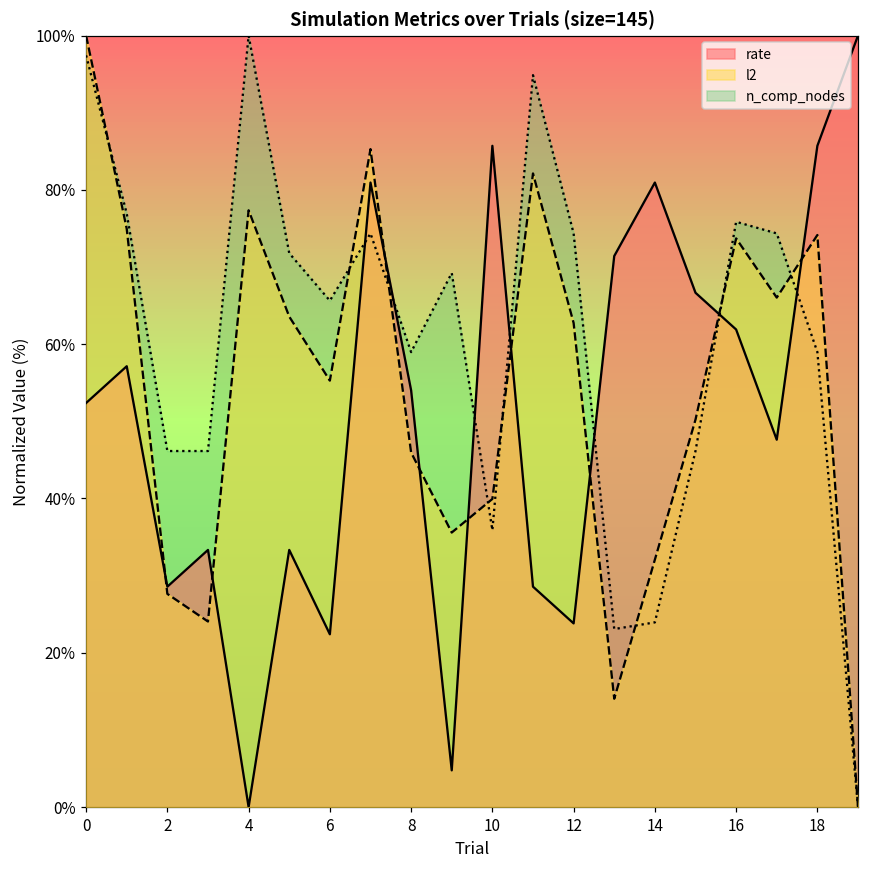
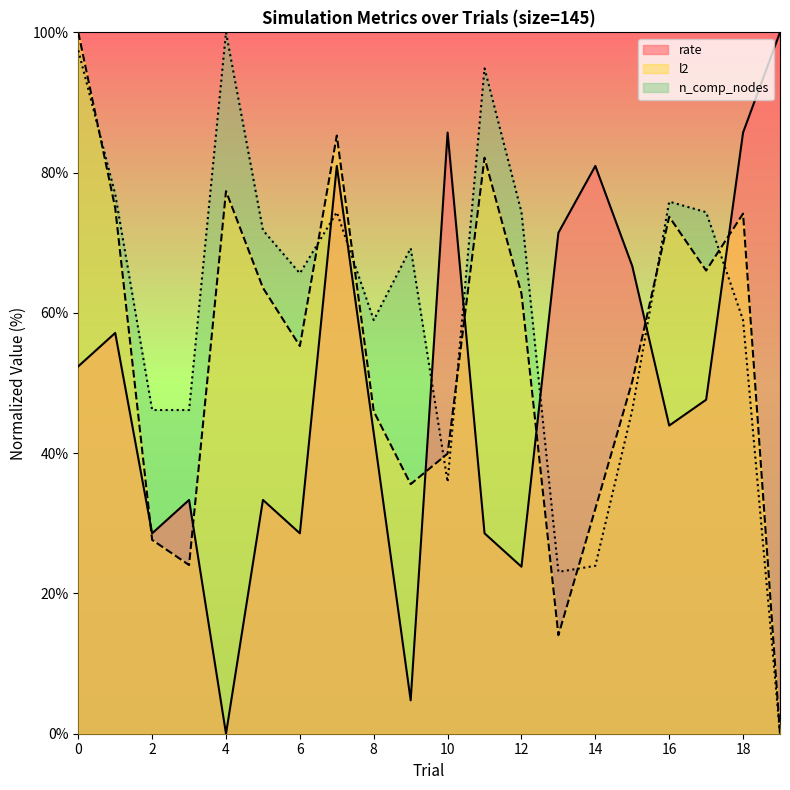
rate, 6: 22% -> 29%
rate, 8: 54% -> 43%
rate, 16: 62% -> 44%
